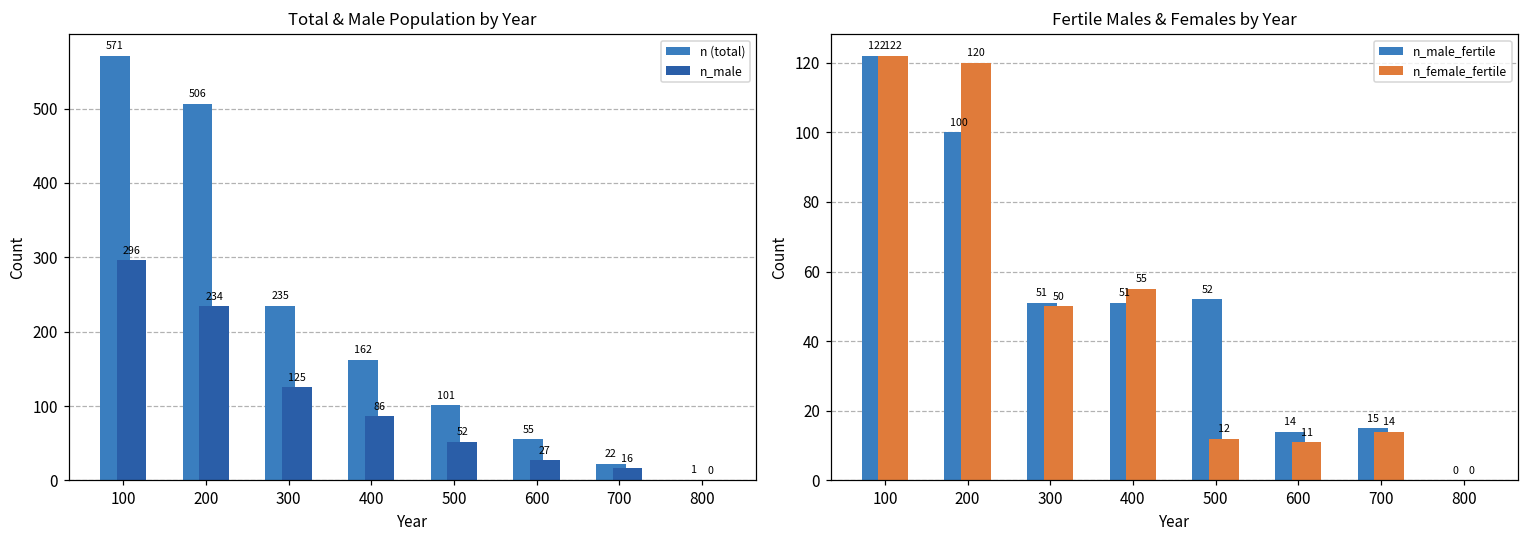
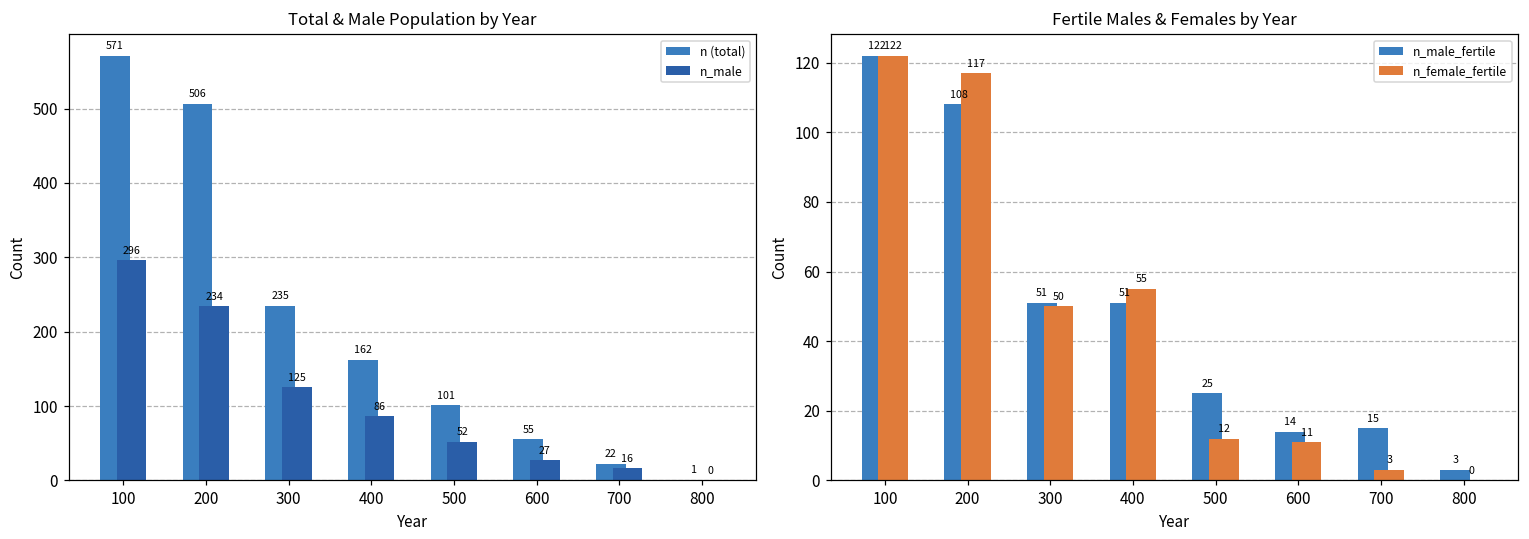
Fertile Males & Females by Year, n_male_fertile, 200: 100 -> 108
Fertile Males & Females by Year, n_female_fertile, 200: 120 -> 117
Fertile Males & Females by Year, n_male_fertile, 500: 52 -> 25
Fertile Males & Females by Year, n_female_fertile, 700: 14 -> 3
Fertile Males & Females by Year, n_male_fertile, 800: 0 -> 3
